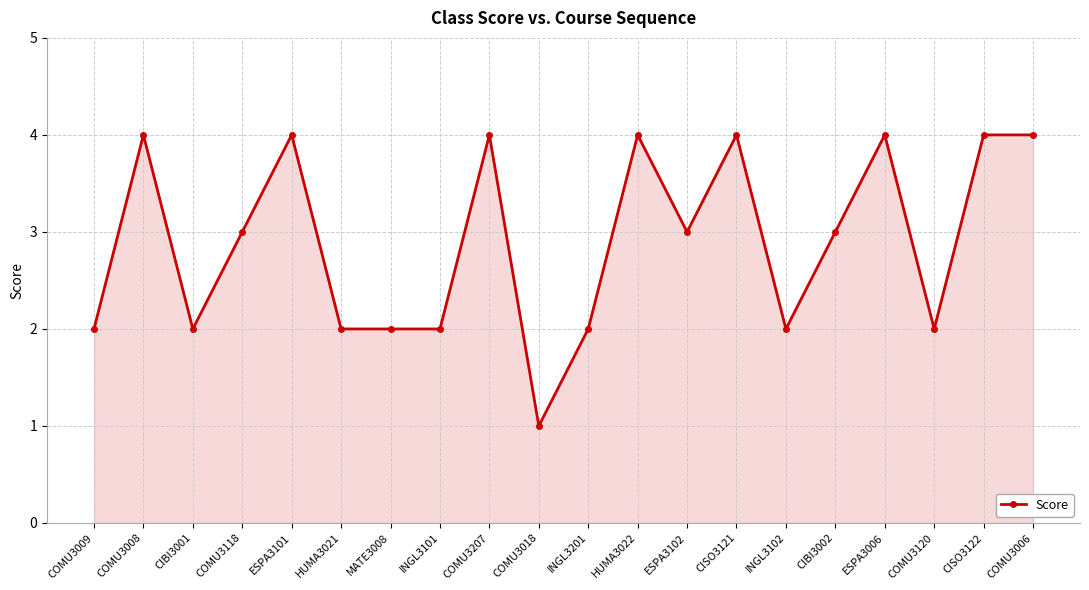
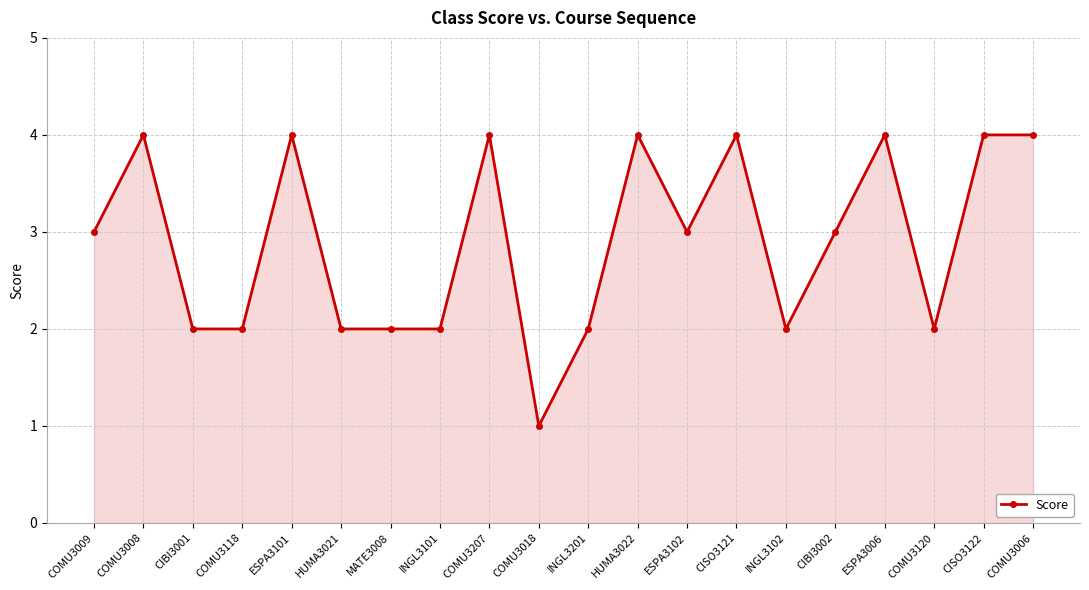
COMU3009: 2 -> 3
COMU3118: 3 -> 2
